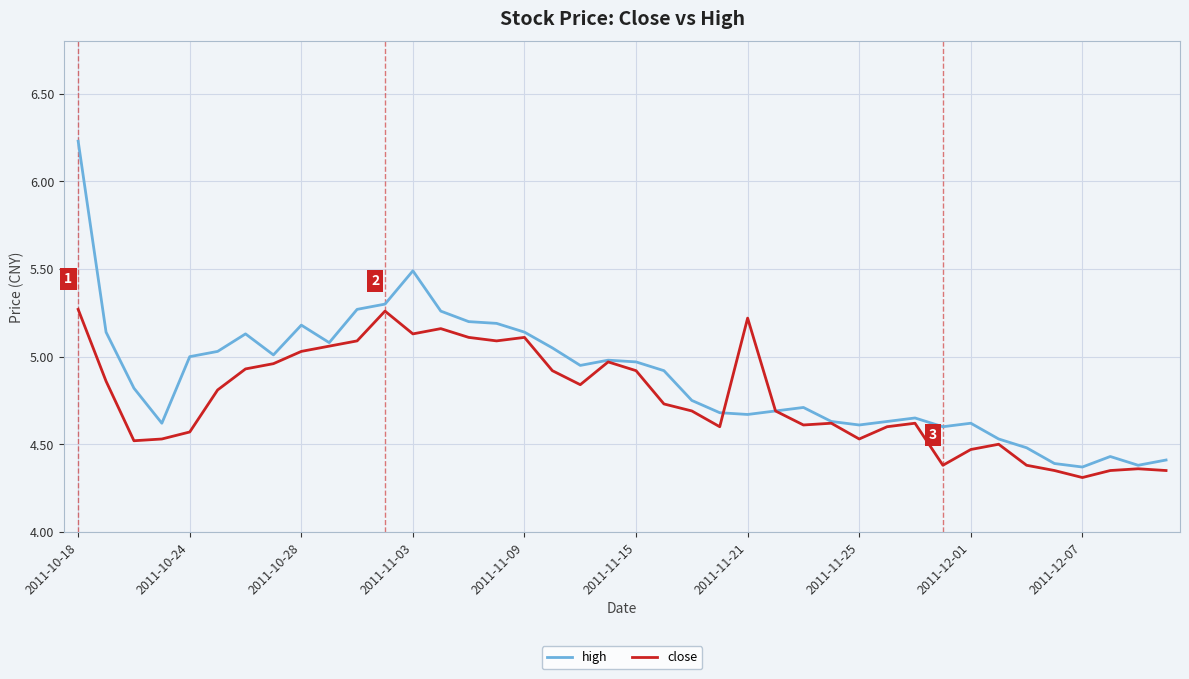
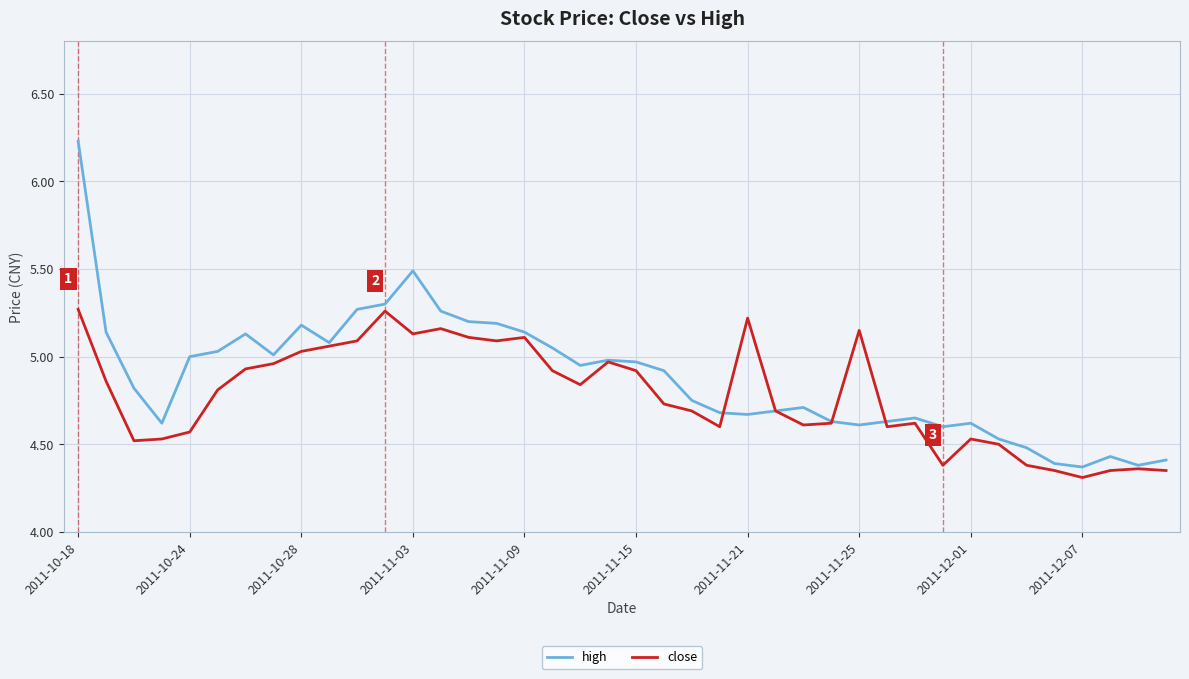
close, 2011-11-25: 4.53 -> 5.15
close, 2011-12-01: 4.47 -> 4.53
